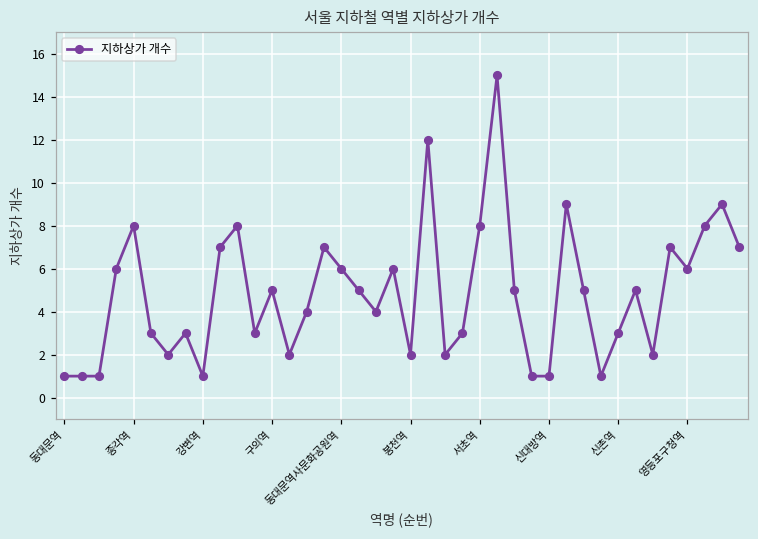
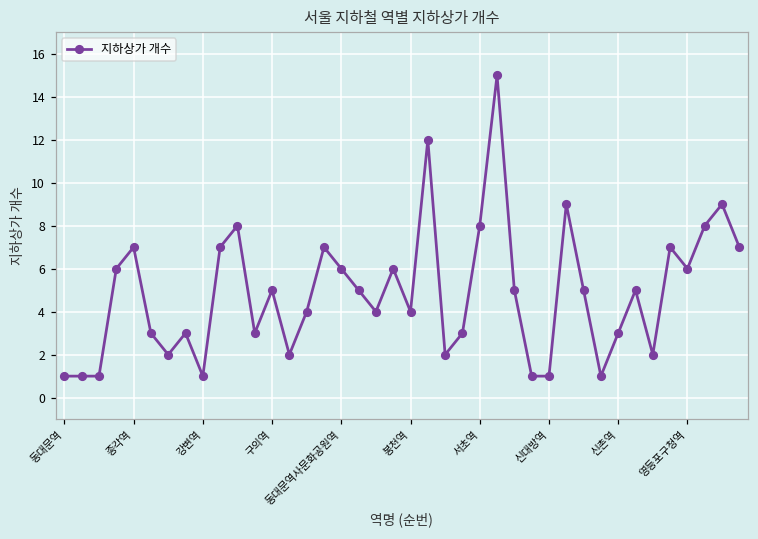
종각역: 8 -> 7
봉천역: 2 -> 4
